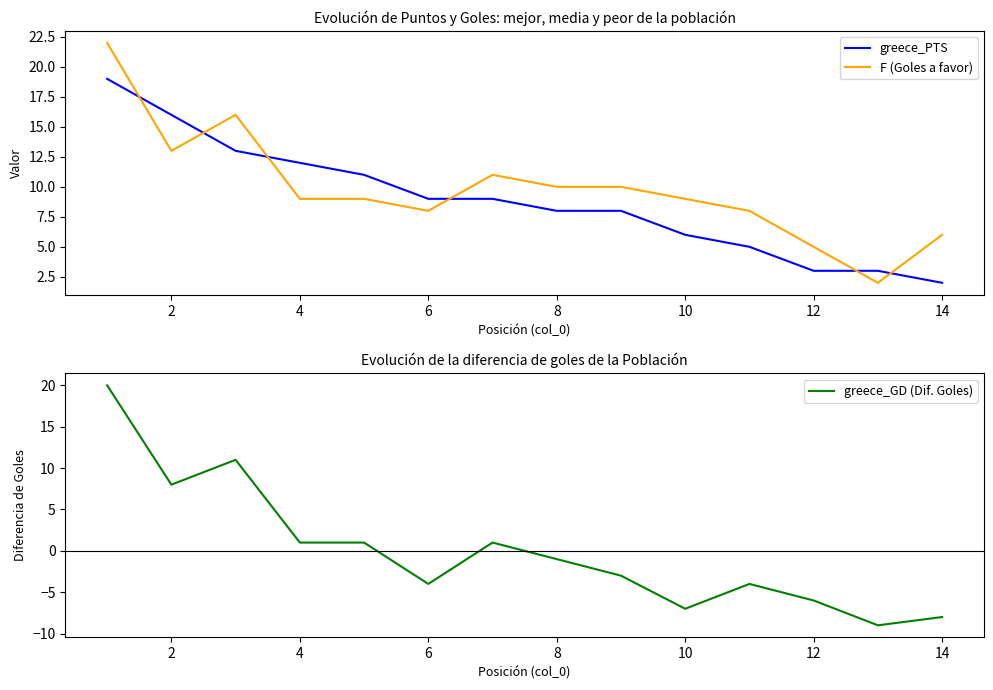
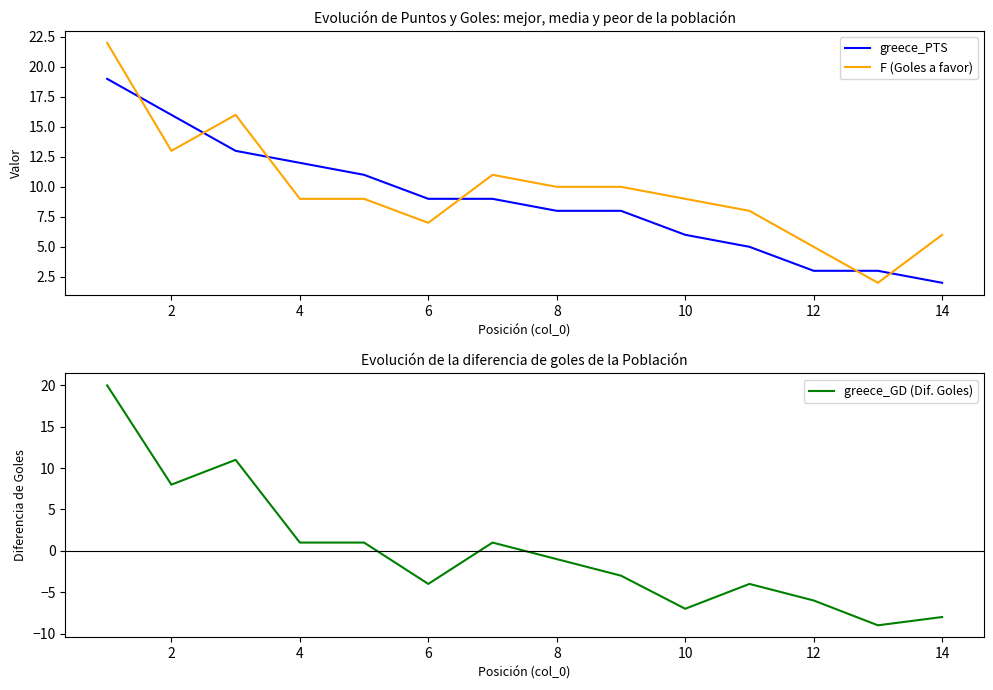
Evolución de Puntos y Goles: mejor, media y peor de la población, F (Goles a favor), 6: 8 -> 7
